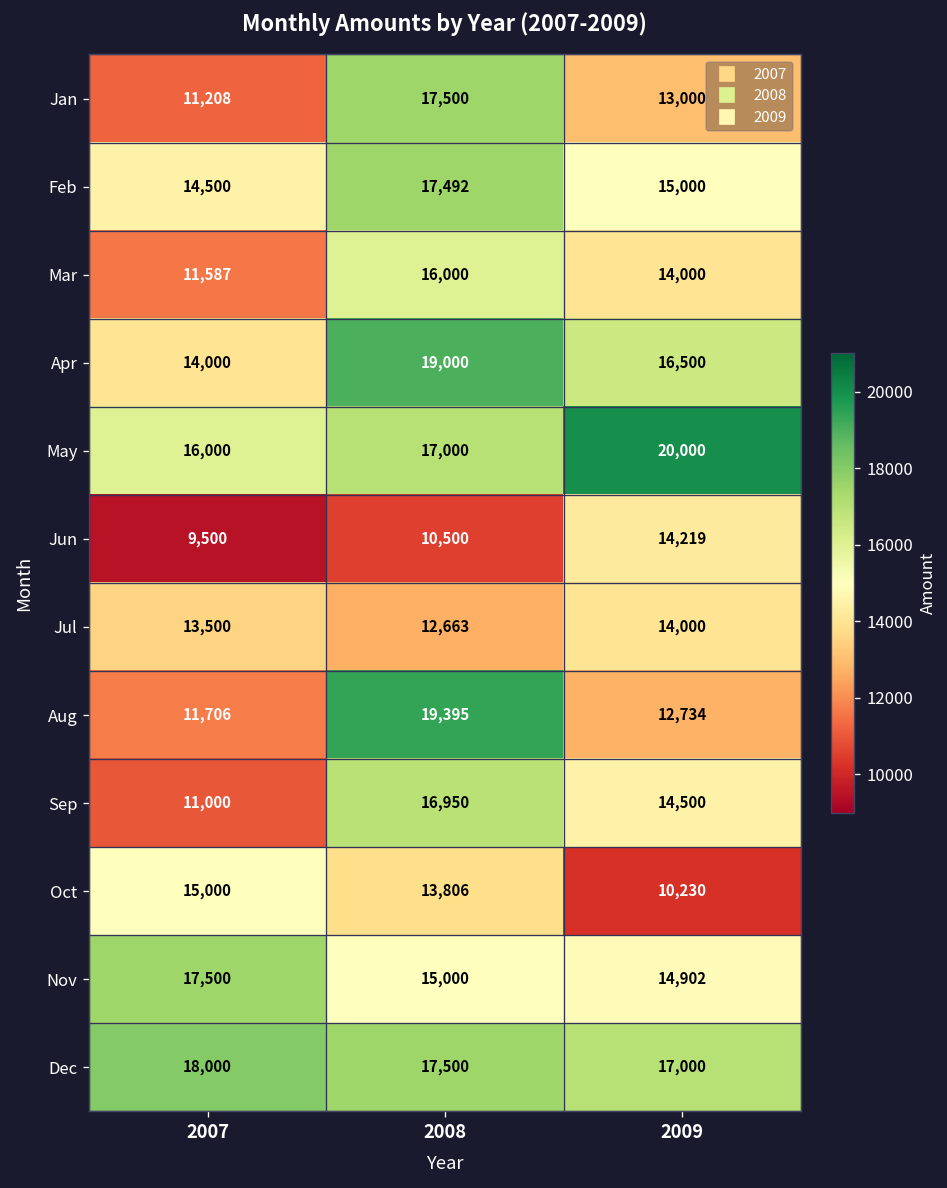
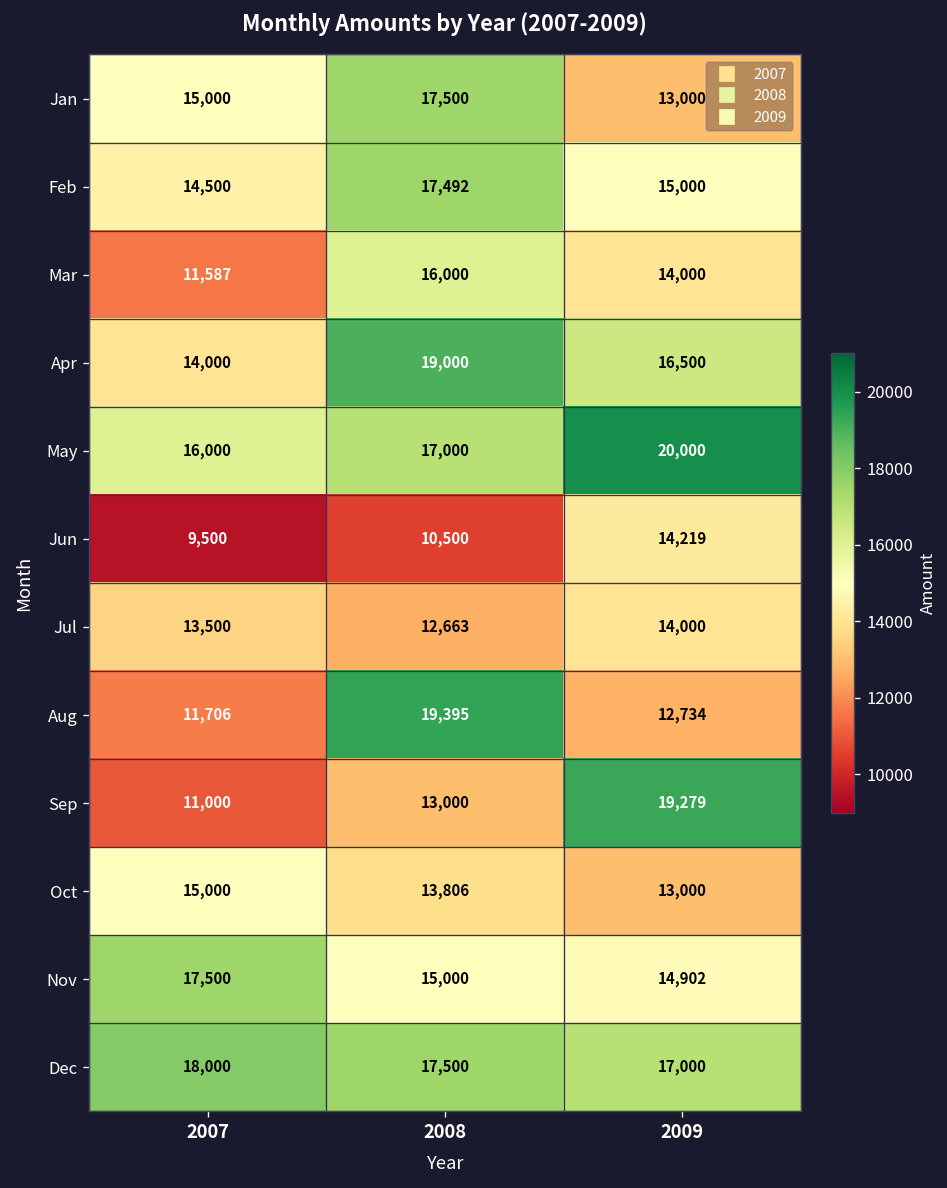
Jan, 2007: 11,208 -> 15,000
Sep, 2008: 16,950 -> 13,000
Sep, 2009: 14,500 -> 19,279
Oct, 2009: 10,230 -> 13,000
